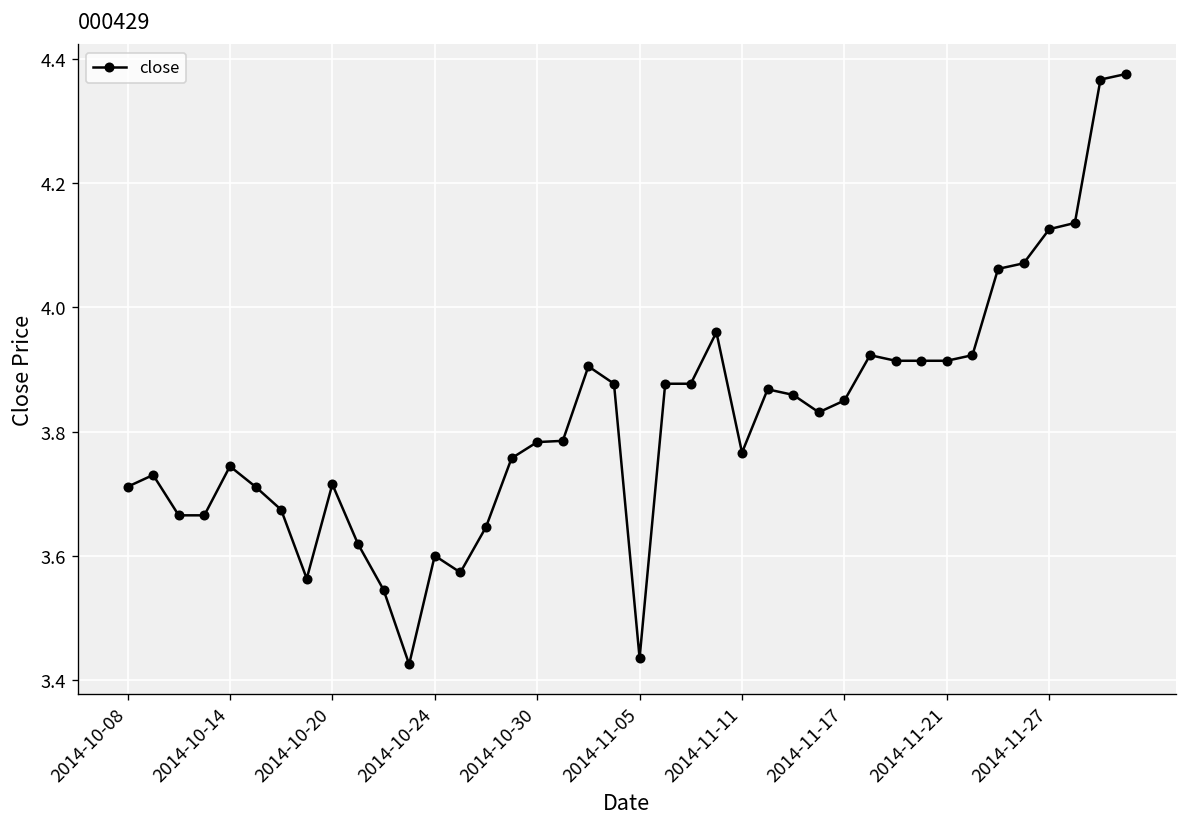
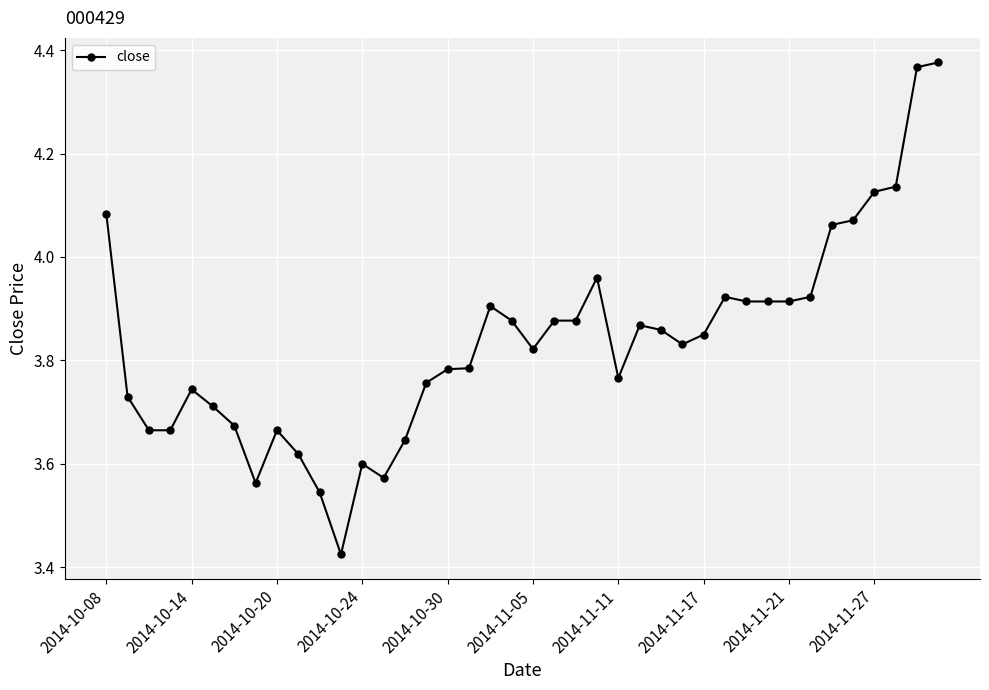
2014-10-08: 3.71 -> 4.08
2014-10-20: 3.72 -> 3.67
2014-11-05: 3.44 -> 3.82
